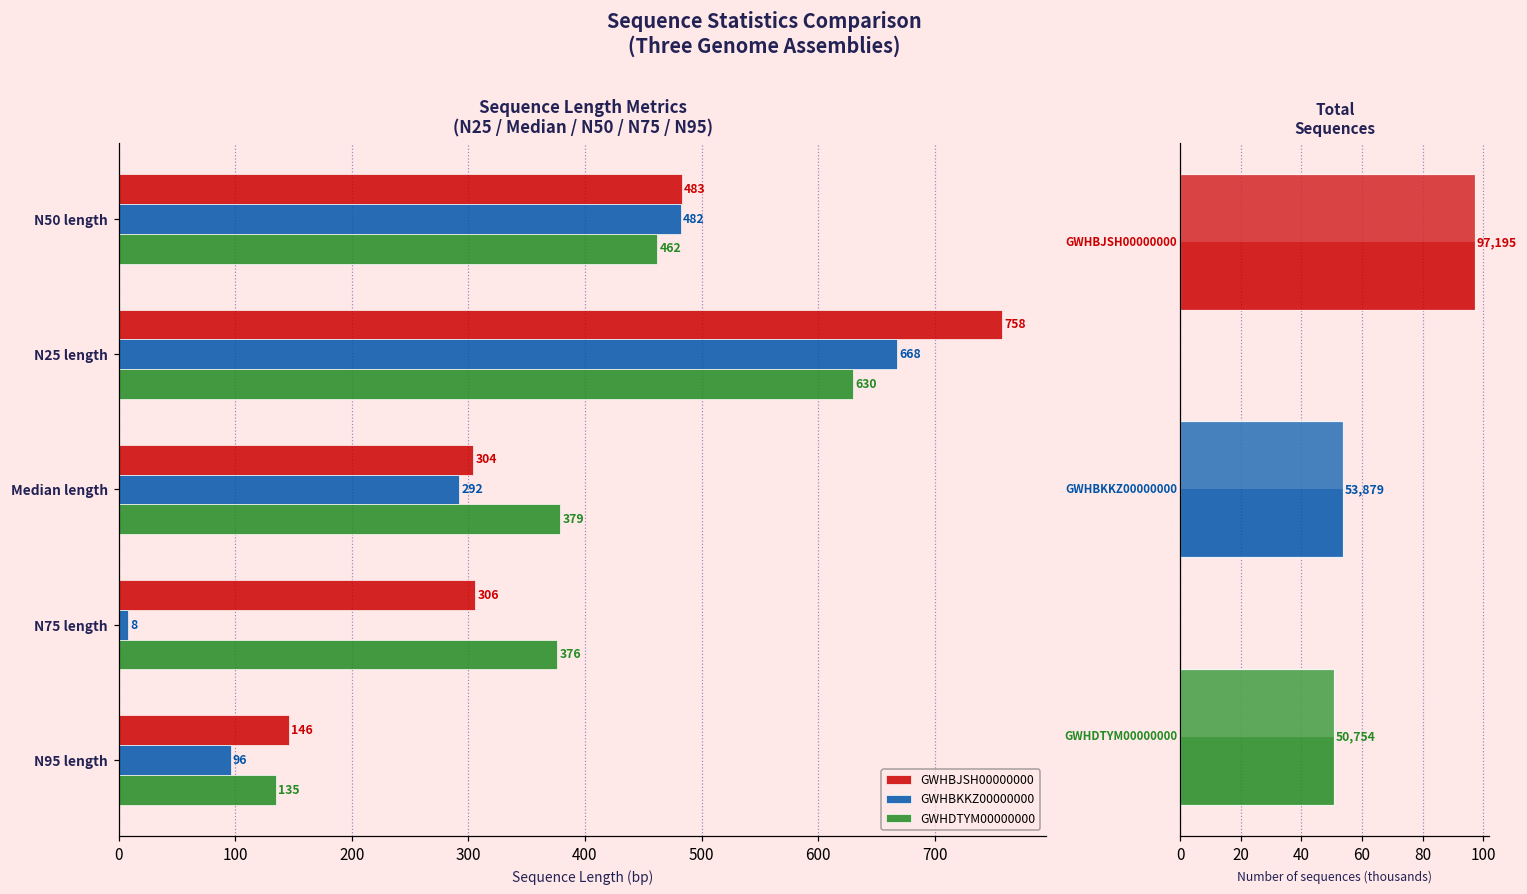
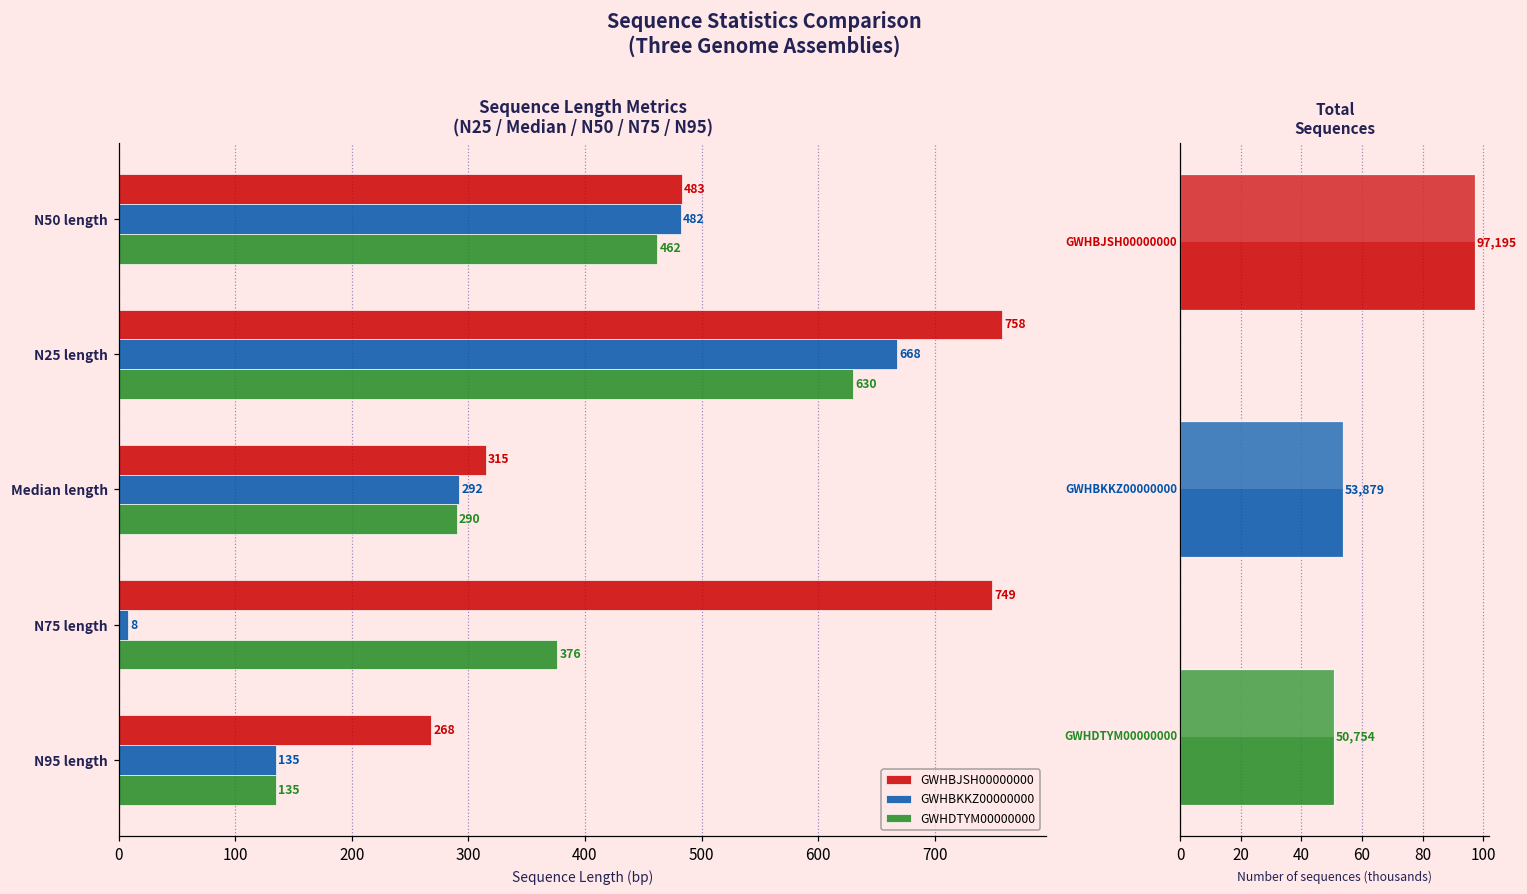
Sequence Length Metrics (N25 / Median / N50 / N75 / N95), GWHBJSH00000000, Median length: 304 -> 315
Sequence Length Metrics (N25 / Median / N50 / N75 / N95), GWHDTYM00000000, Median length: 379 -> 290
Sequence Length Metrics (N25 / Median / N50 / N75 / N95), GWHBJSH00000000, N75 length: 306 -> 749
Sequence Length Metrics (N25 / Median / N50 / N75 / N95), GWHBJSH00000000, N95 length: 146 -> 268
Sequence Length Metrics (N25 / Median / N50 / N75 / N95), GWHBKKZ00000000, N95 length: 96 -> 135
